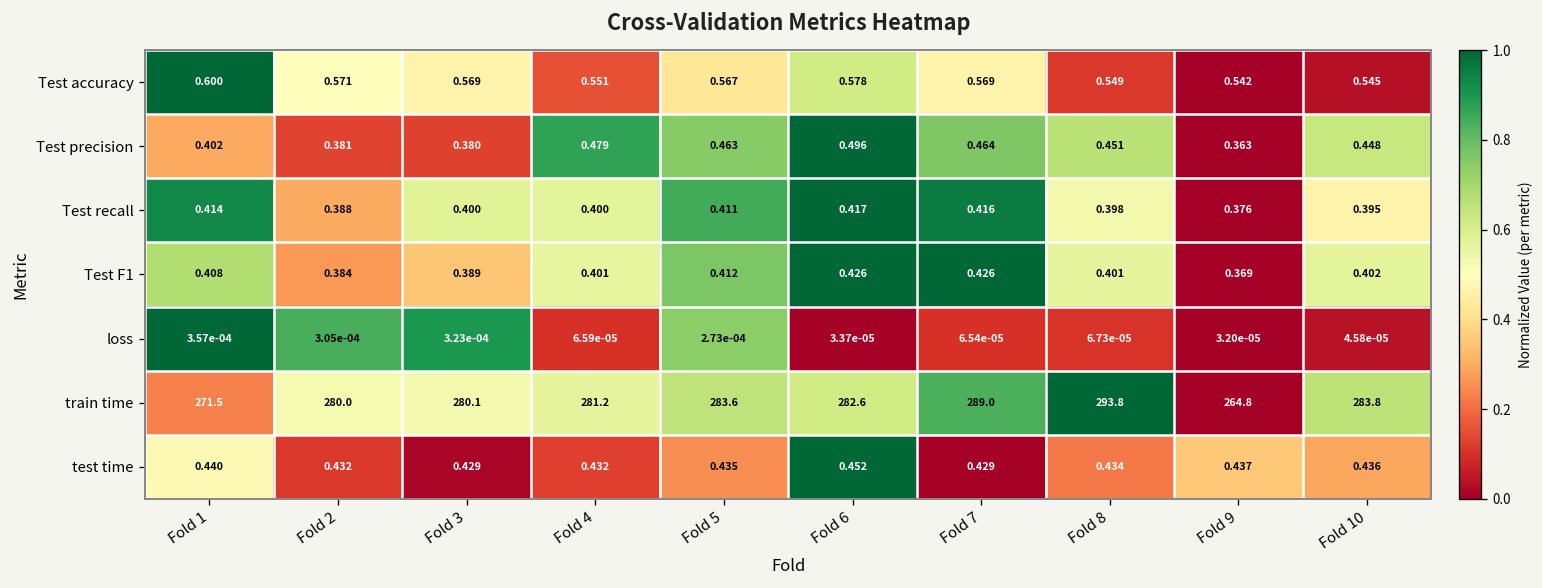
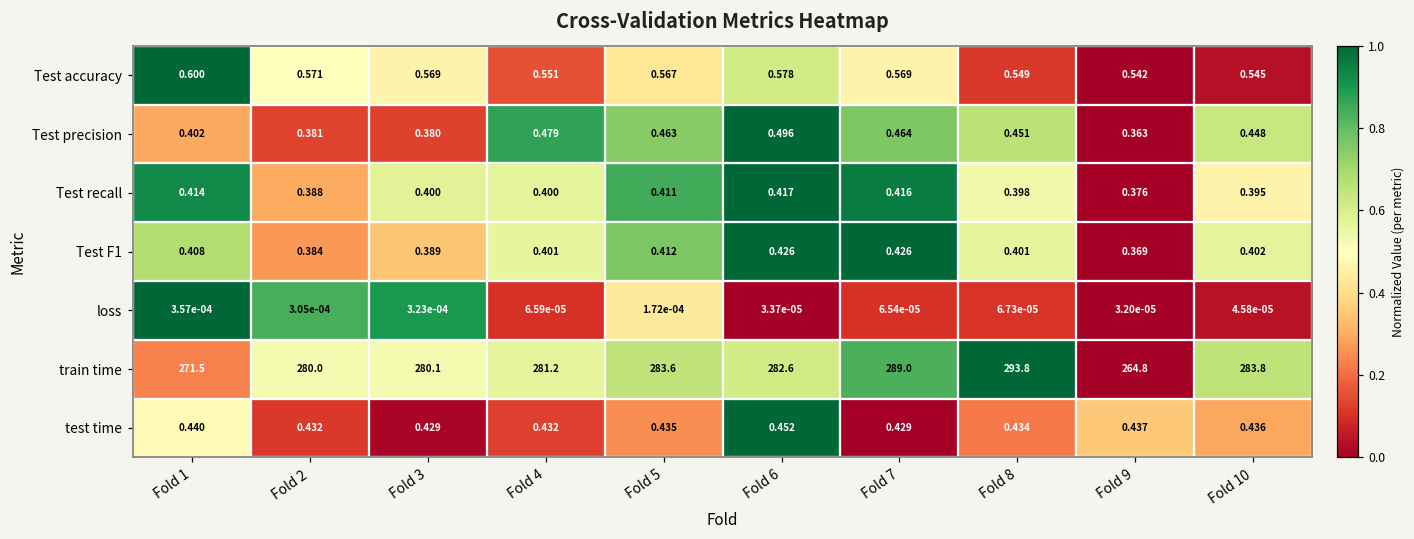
loss, Fold 5: 2.73e-04 -> 1.72e-04
